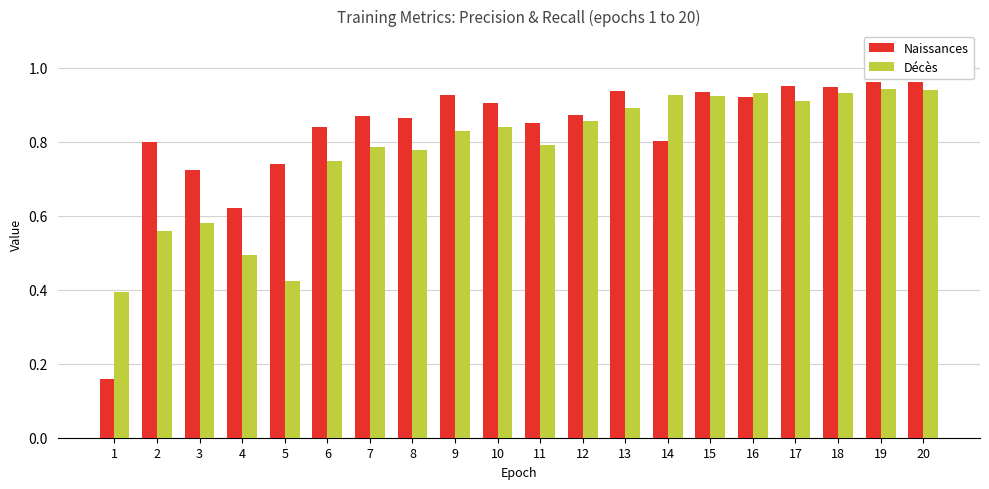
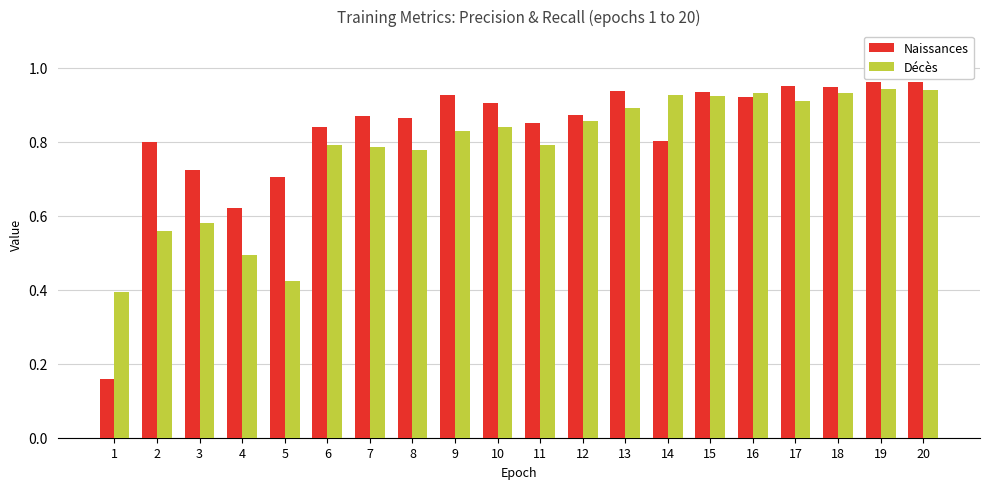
Naissances, 5: 0.74 -> 0.71
Décès, 6: 0.75 -> 0.79
